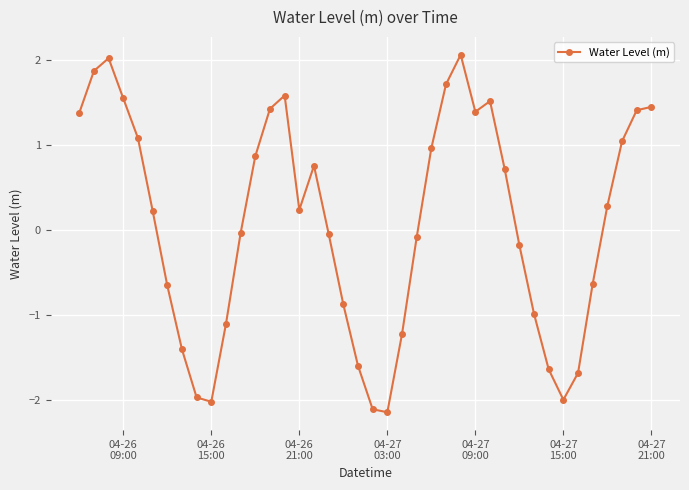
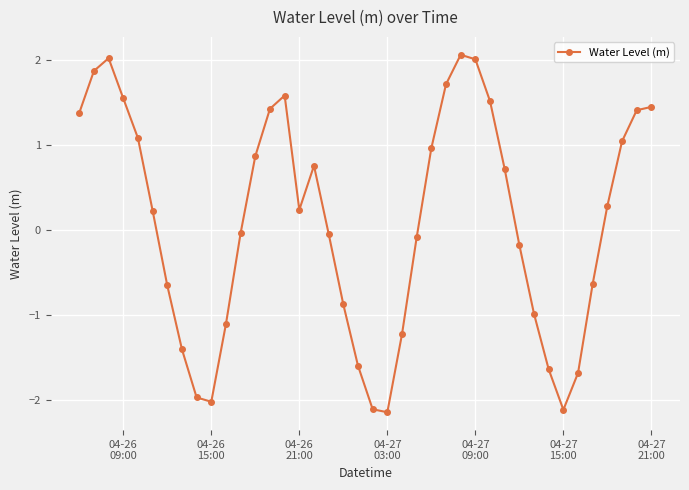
04-27 09:00: 1.4 -> 2.0
04-27 15:00: -2.0 -> -2.1
